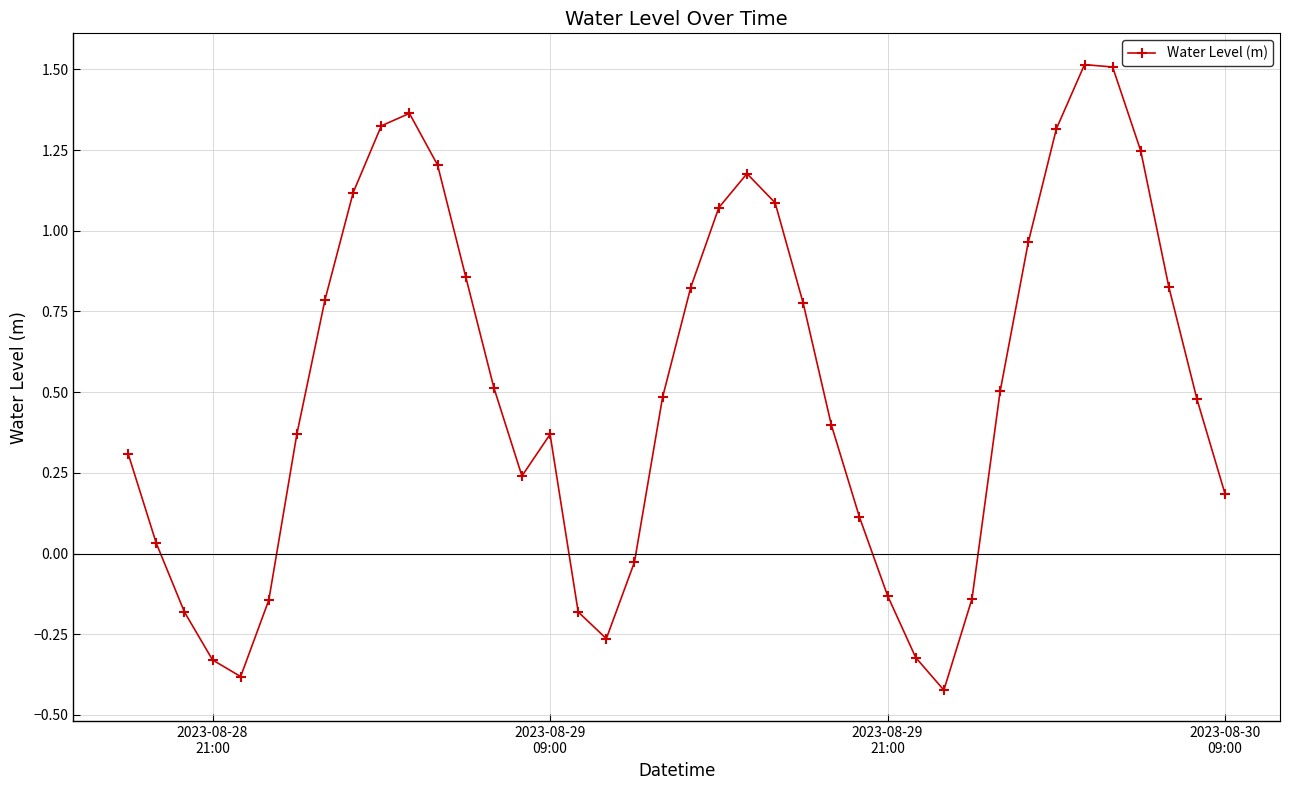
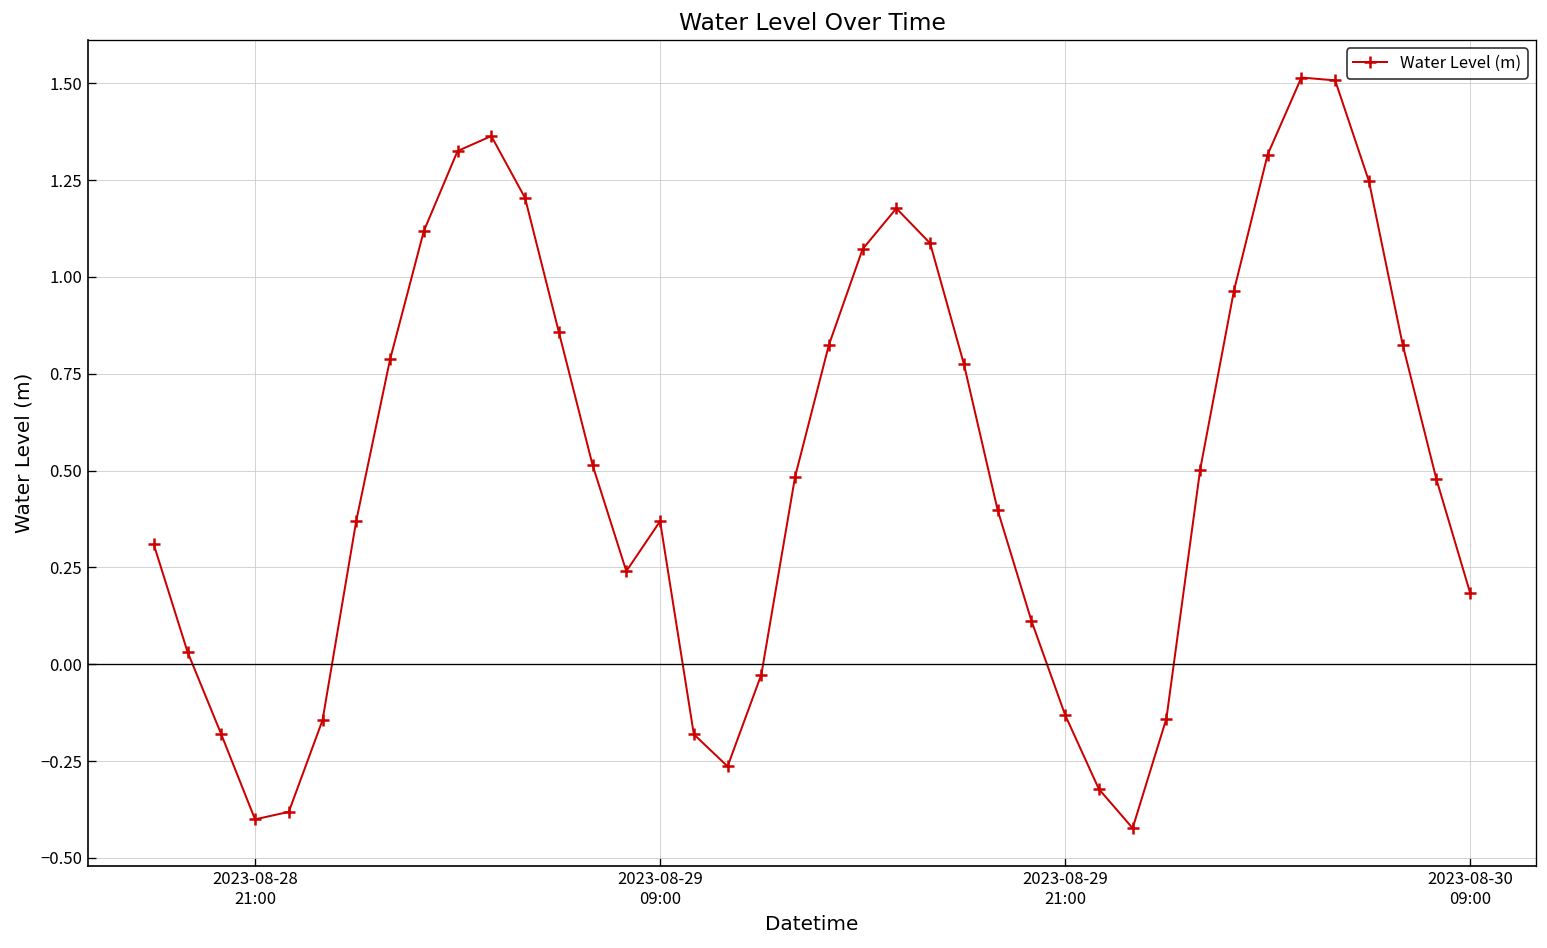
2023-08-28 21:00: -0.33 -> -0.40
